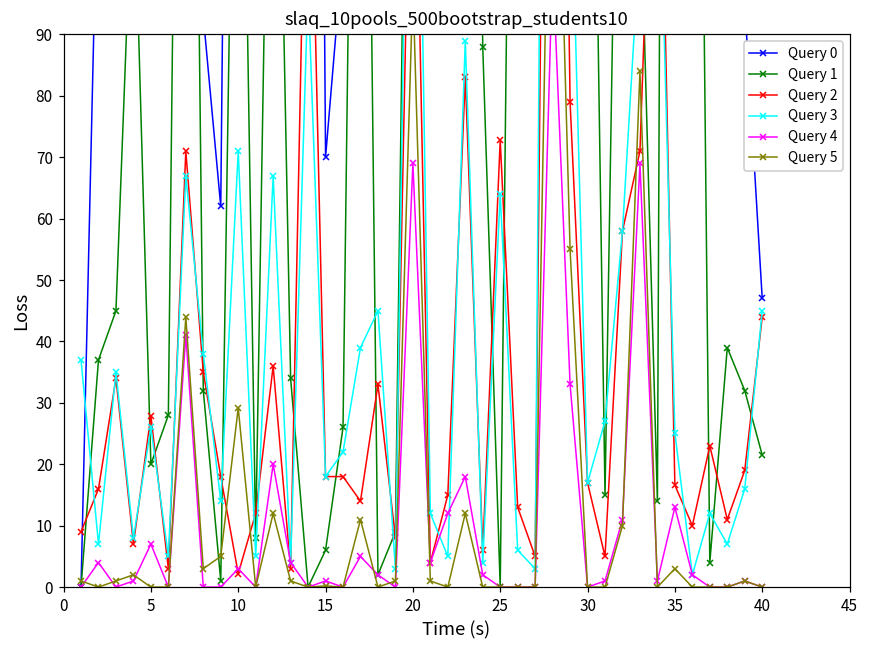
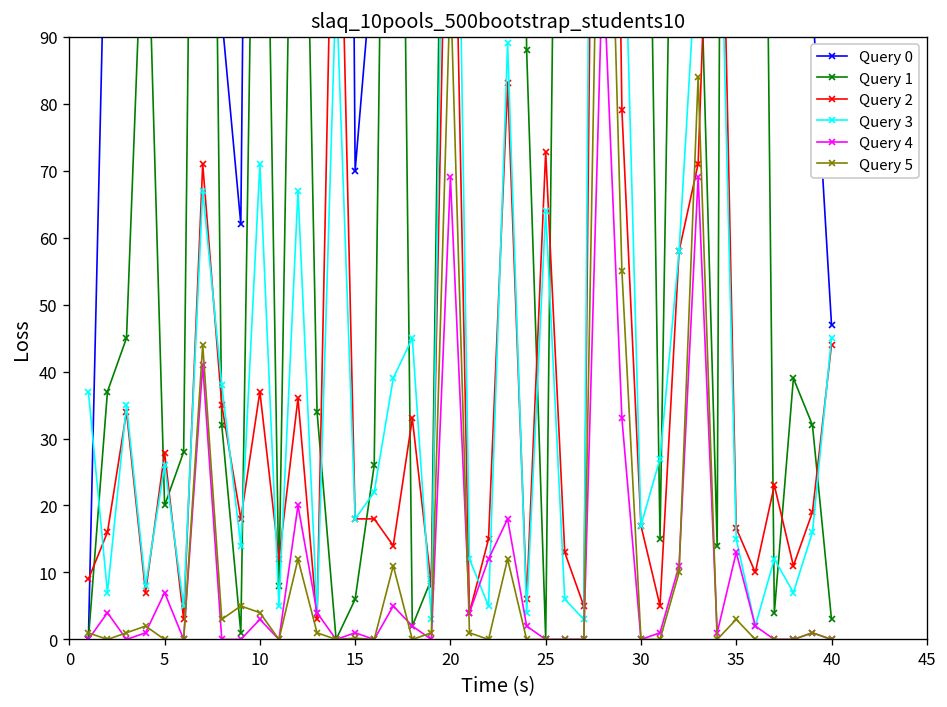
Query 2, 10: 2 -> 37
Query 5, 10: 29 -> 4
Query 3, 35: 25 -> 15
Query 1, 40: 22 -> 3
